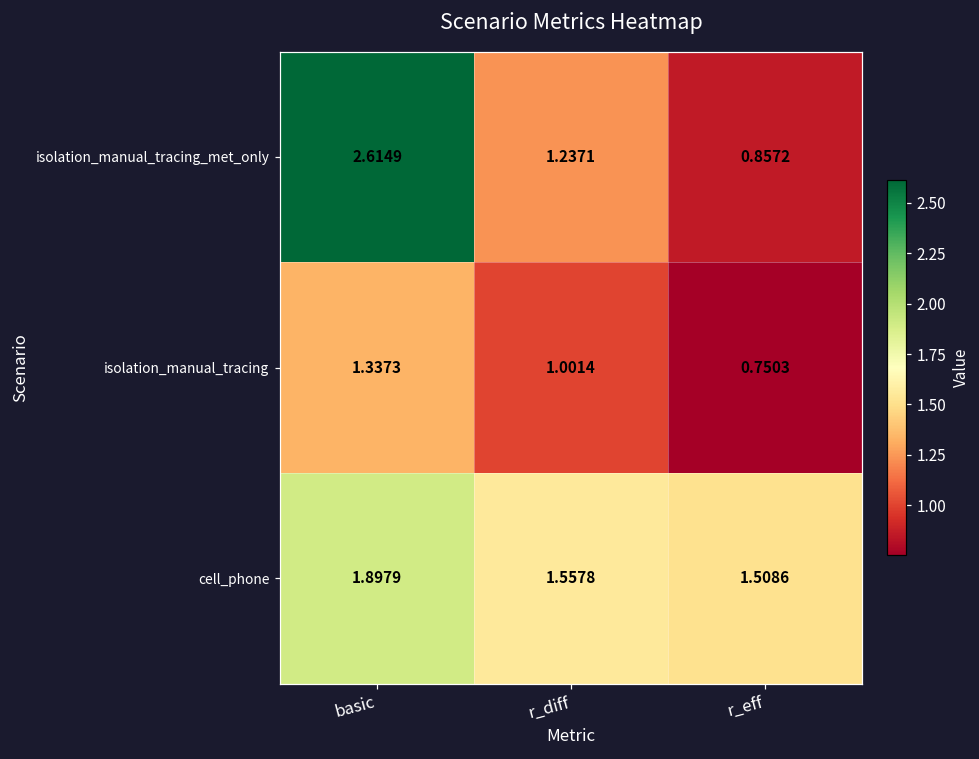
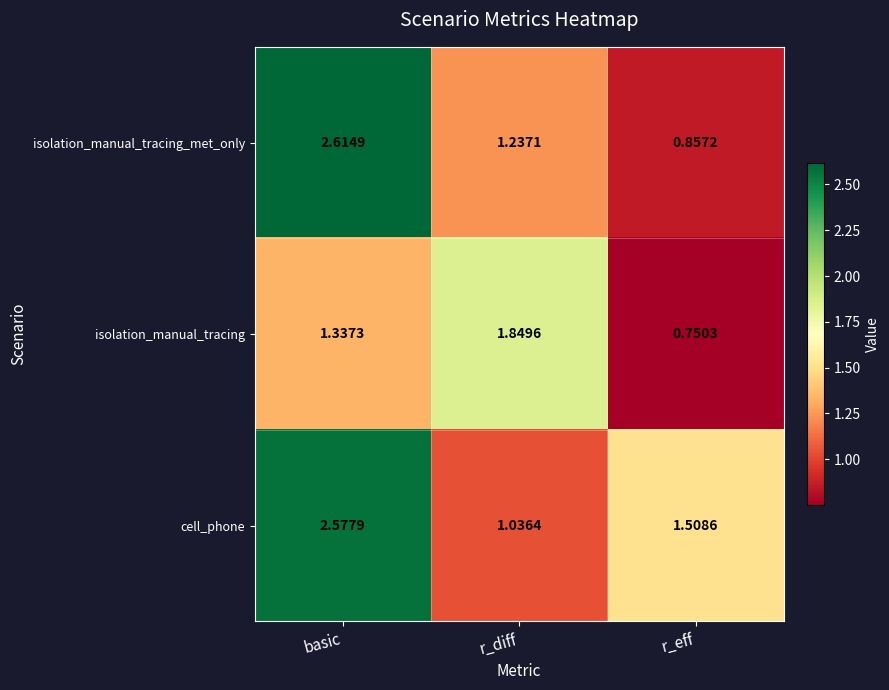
isolation_manual_tracing, r_diff: 1.0014 -> 1.8496
cell_phone, basic: 1.8979 -> 2.5779
cell_phone, r_diff: 1.5578 -> 1.0364
